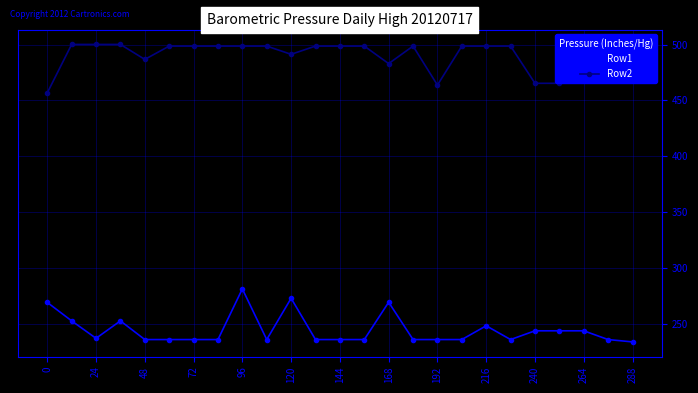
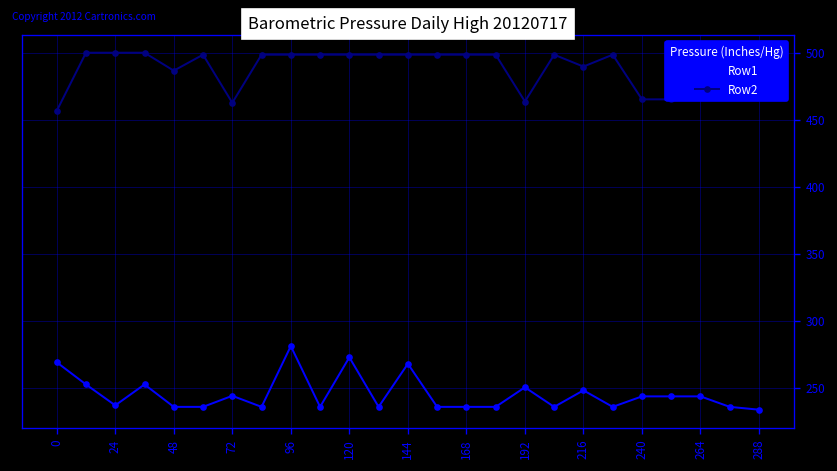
Row1, 72: 236 -> 244
Row2, 72: 499 -> 463
Row2, 120: 491 -> 499
Row1, 144: 236 -> 268
Row1, 168: 269 -> 236
Row2, 168: 483 -> 499
Row1, 192: 236 -> 250
Row2, 216: 499 -> 490
